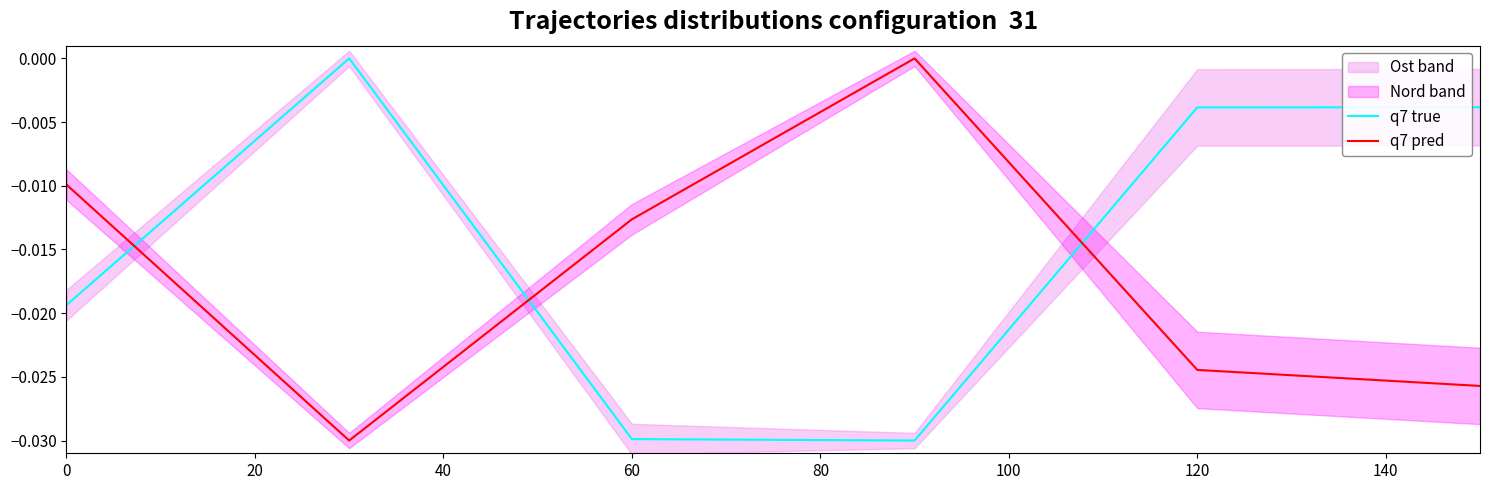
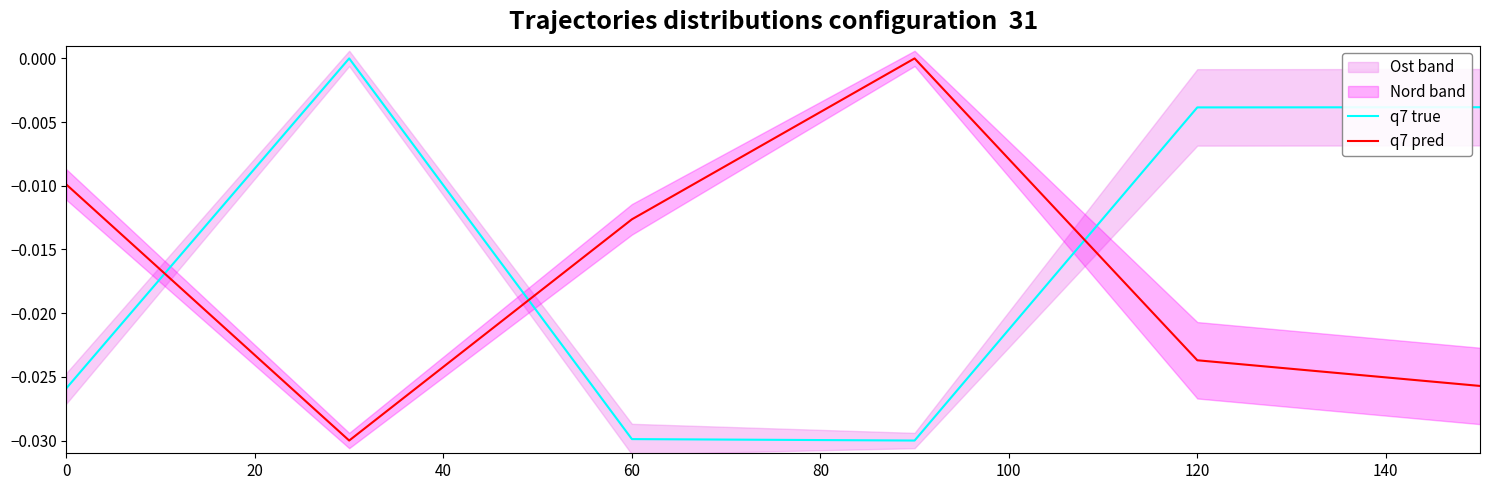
q7 true, 0: -0.0194 -> -0.0259
q7 pred, 120: -0.0245 -> -0.0237
